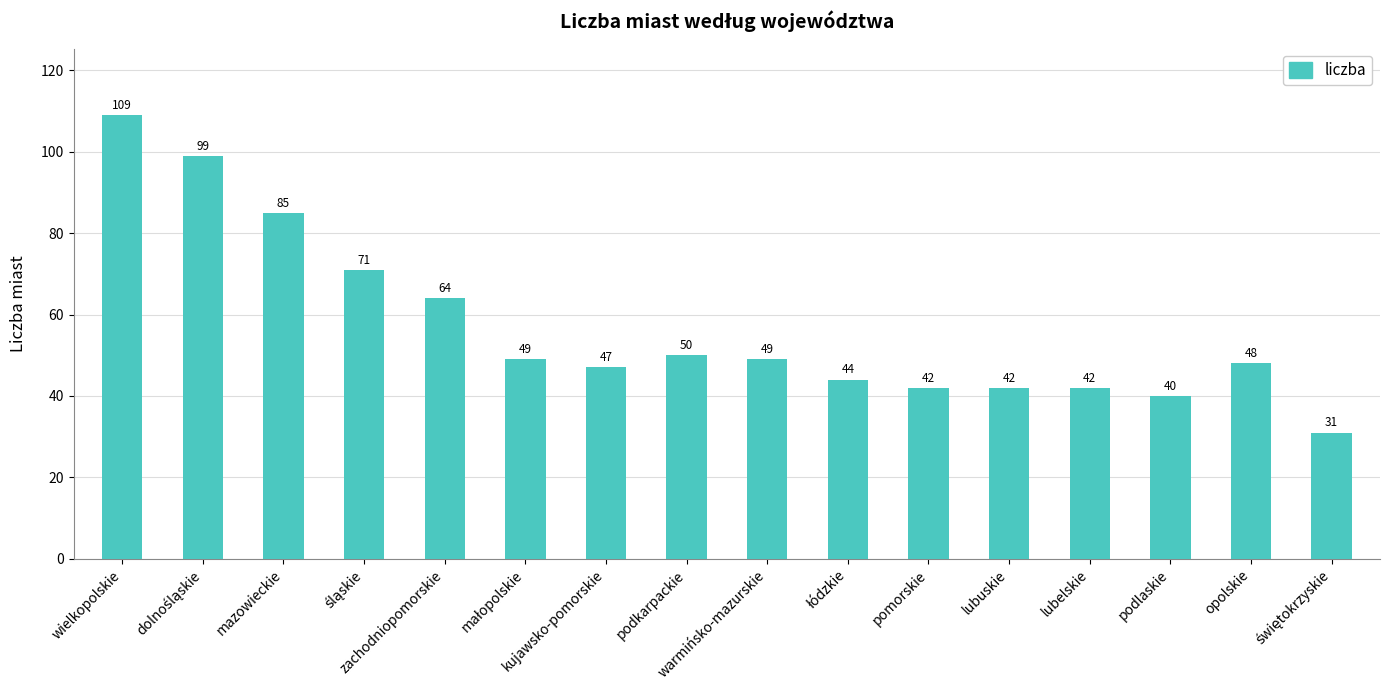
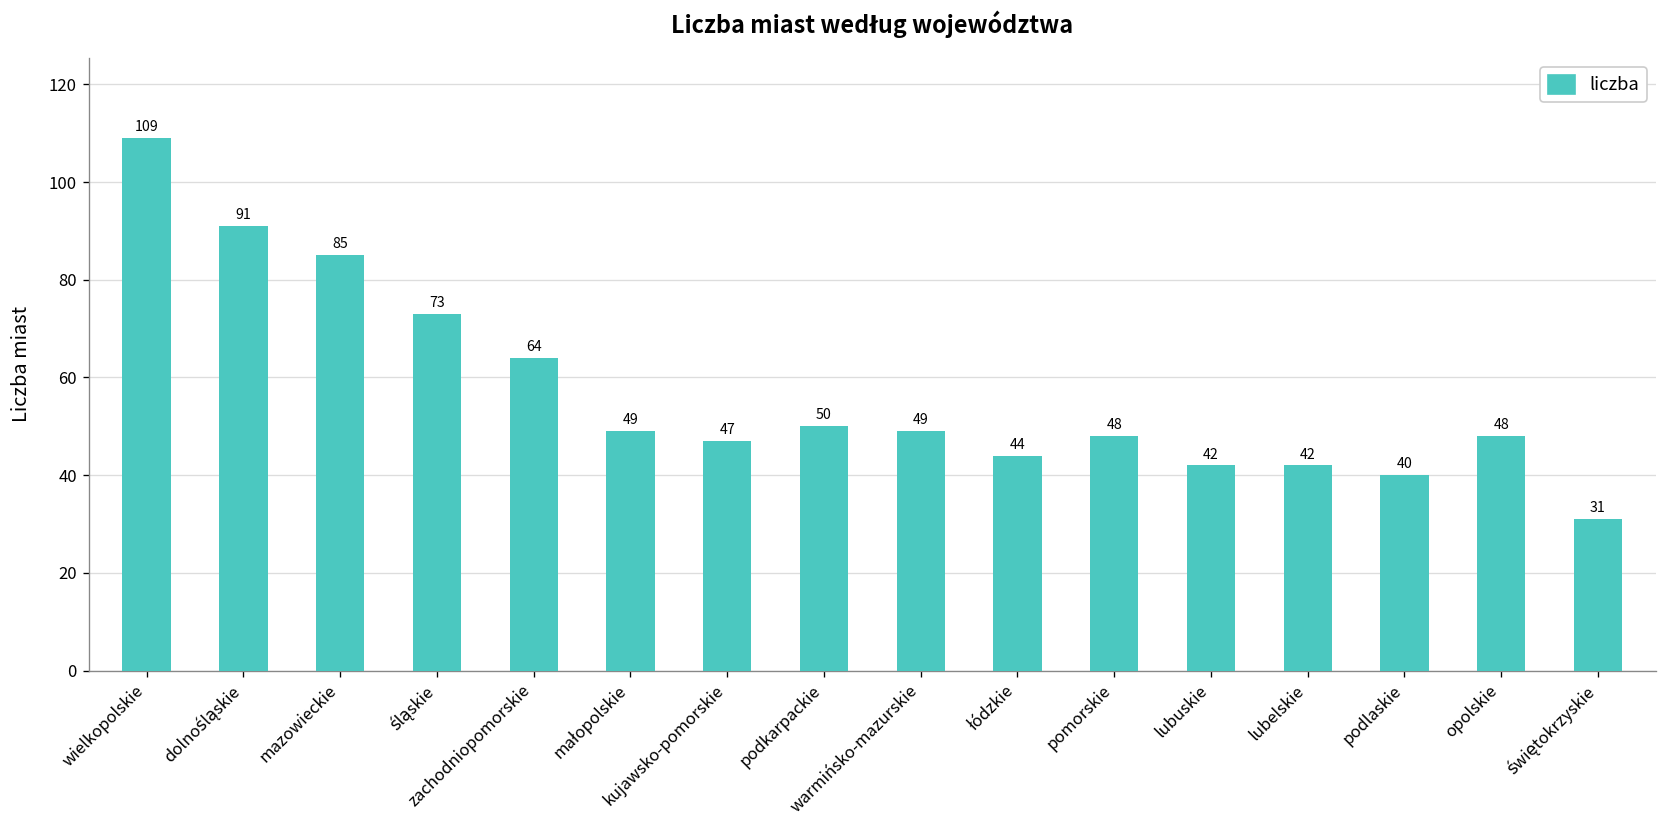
dolnośląskie: 99 -> 91
śląskie: 71 -> 73
pomorskie: 42 -> 48
